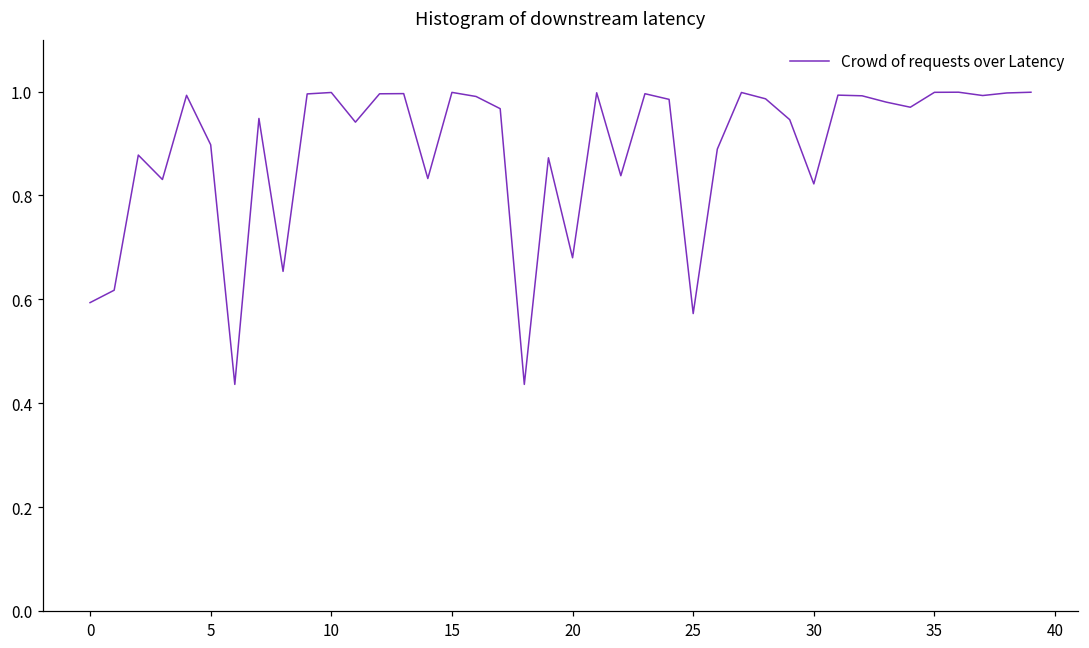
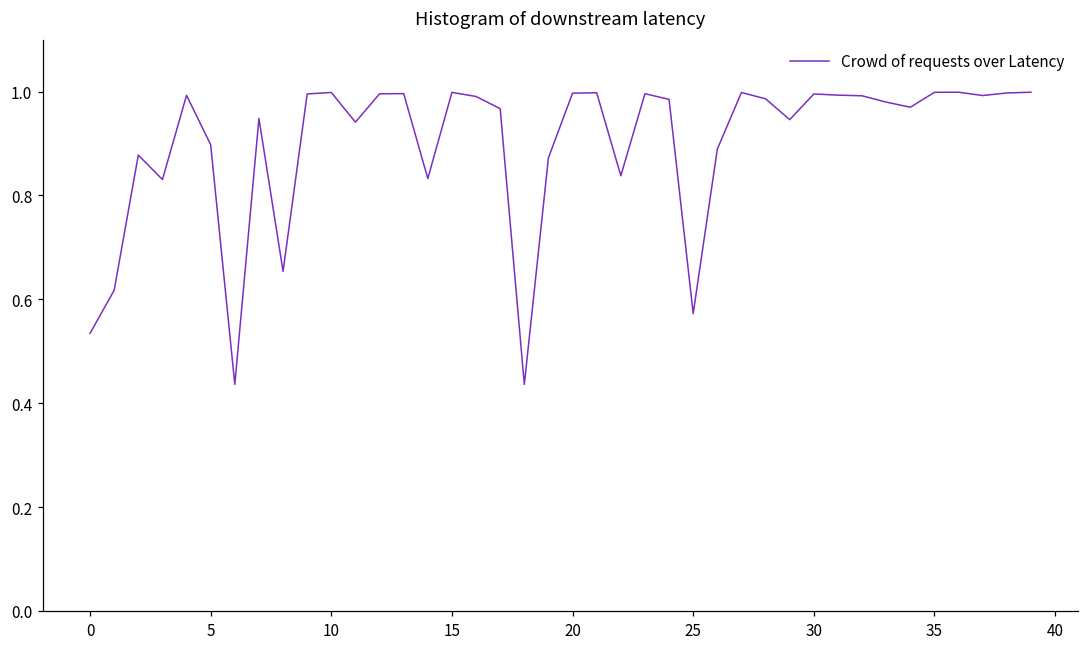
0: 0.59 -> 0.53
20: 0.68 -> 1.00
30: 0.82 -> 1.00
